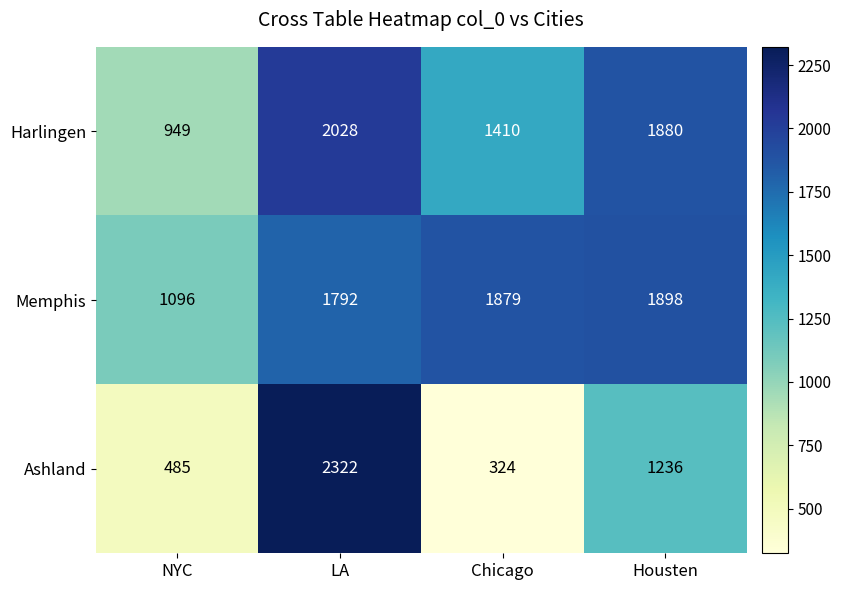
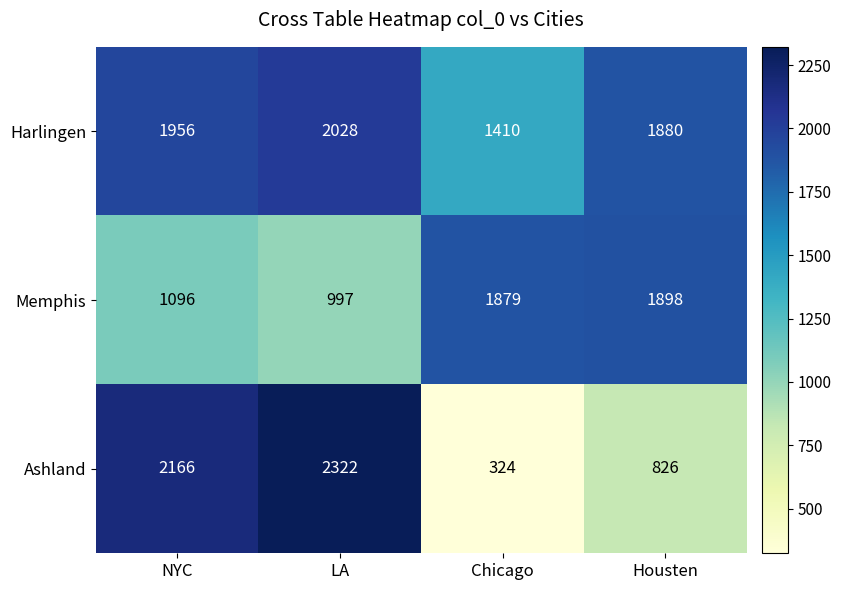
Harlingen, NYC: 949 -> 1956
Memphis, LA: 1792 -> 997
Ashland, NYC: 485 -> 2166
Ashland, Housten: 1236 -> 826
